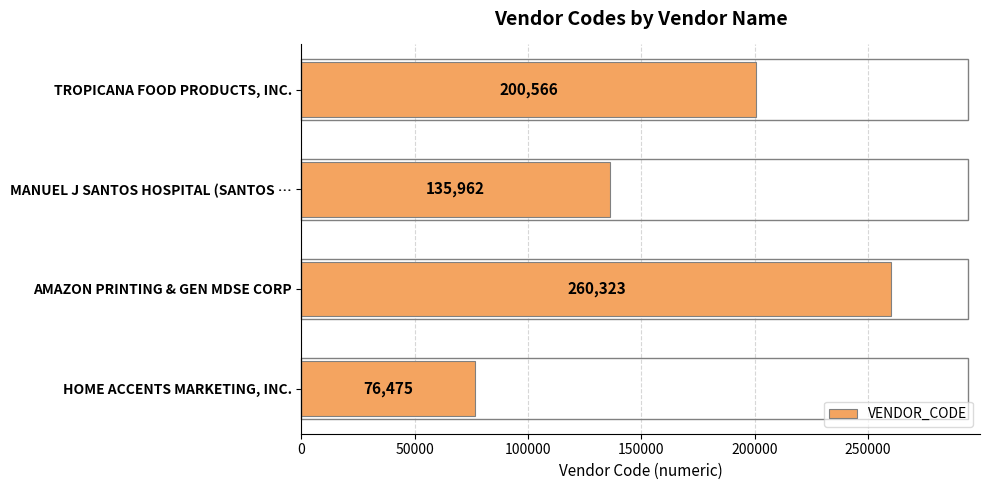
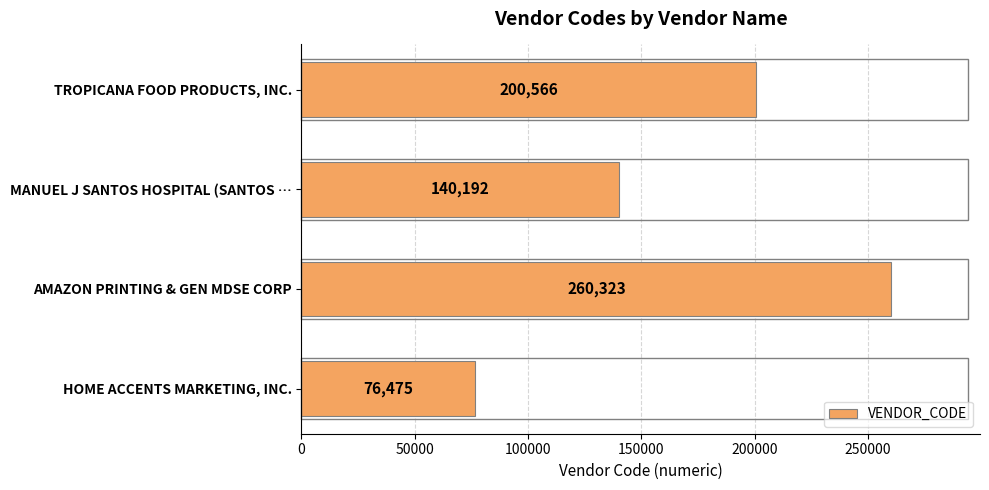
MANUEL J SANTOS HOSPITAL (SANTOS …: 135,962 -> 140,192
